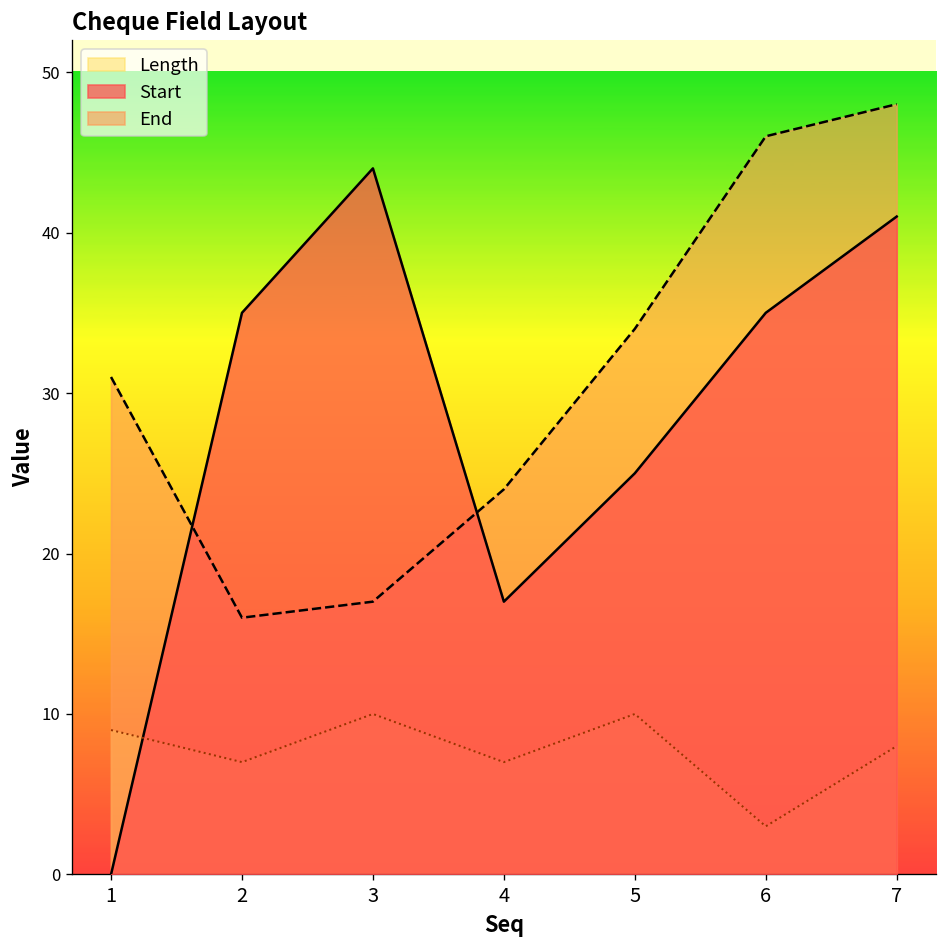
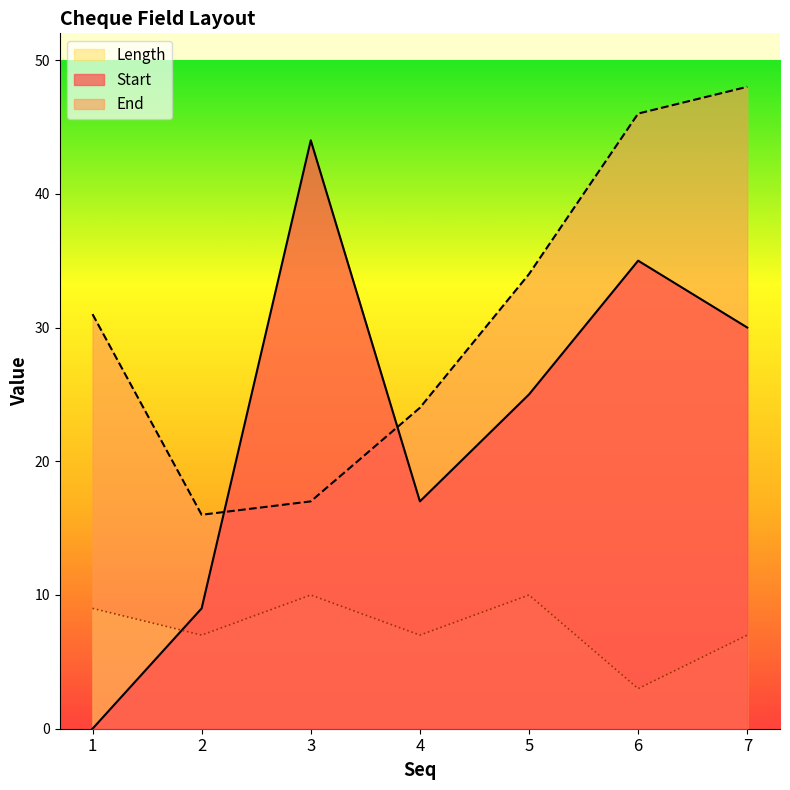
Start, 2: 35 -> 9
Length, 7: 8 -> 7
Start, 7: 41 -> 30
